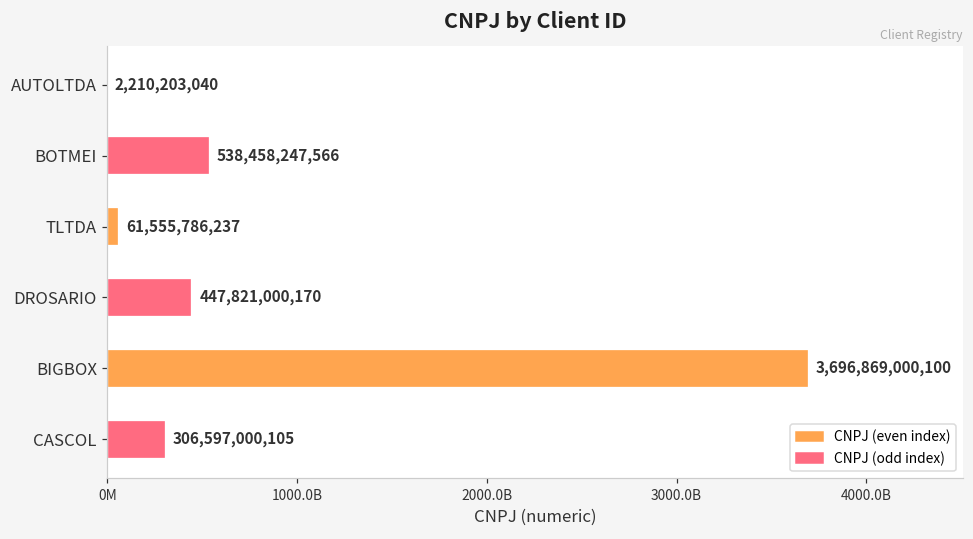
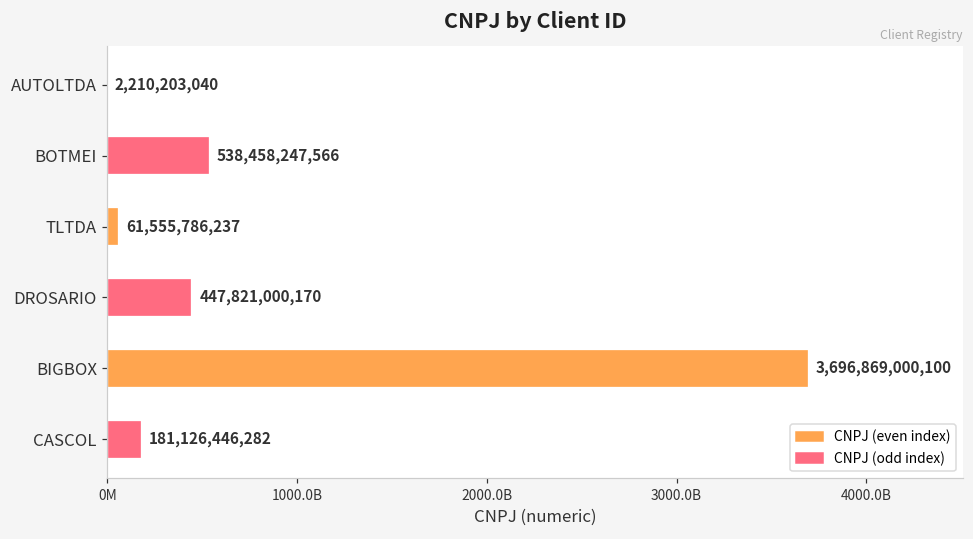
CASCOL: 306,597,000,105 -> 181,126,446,282
